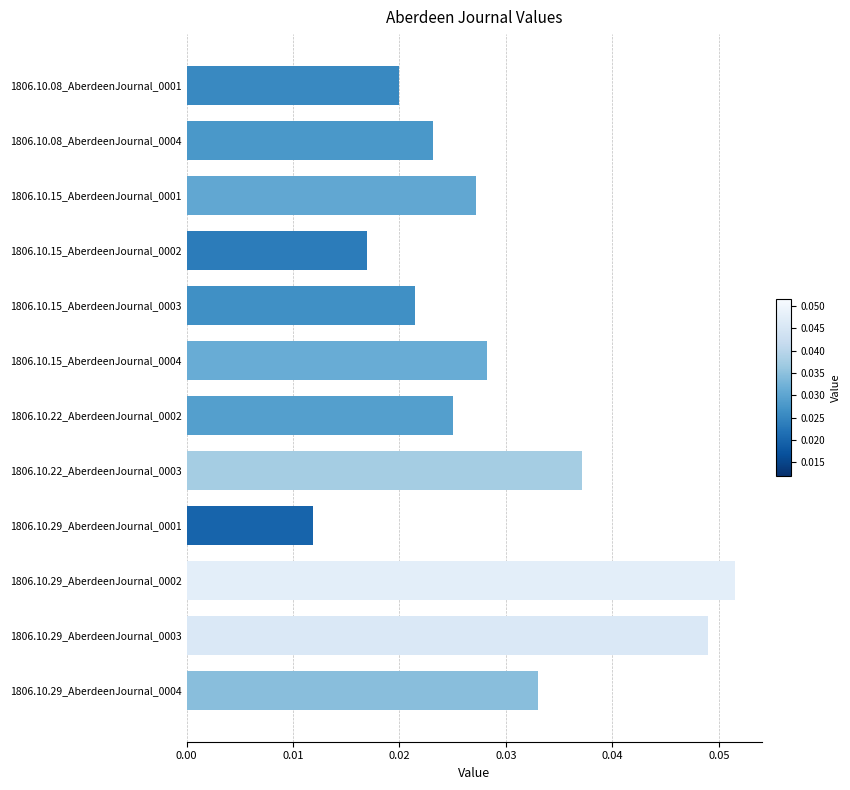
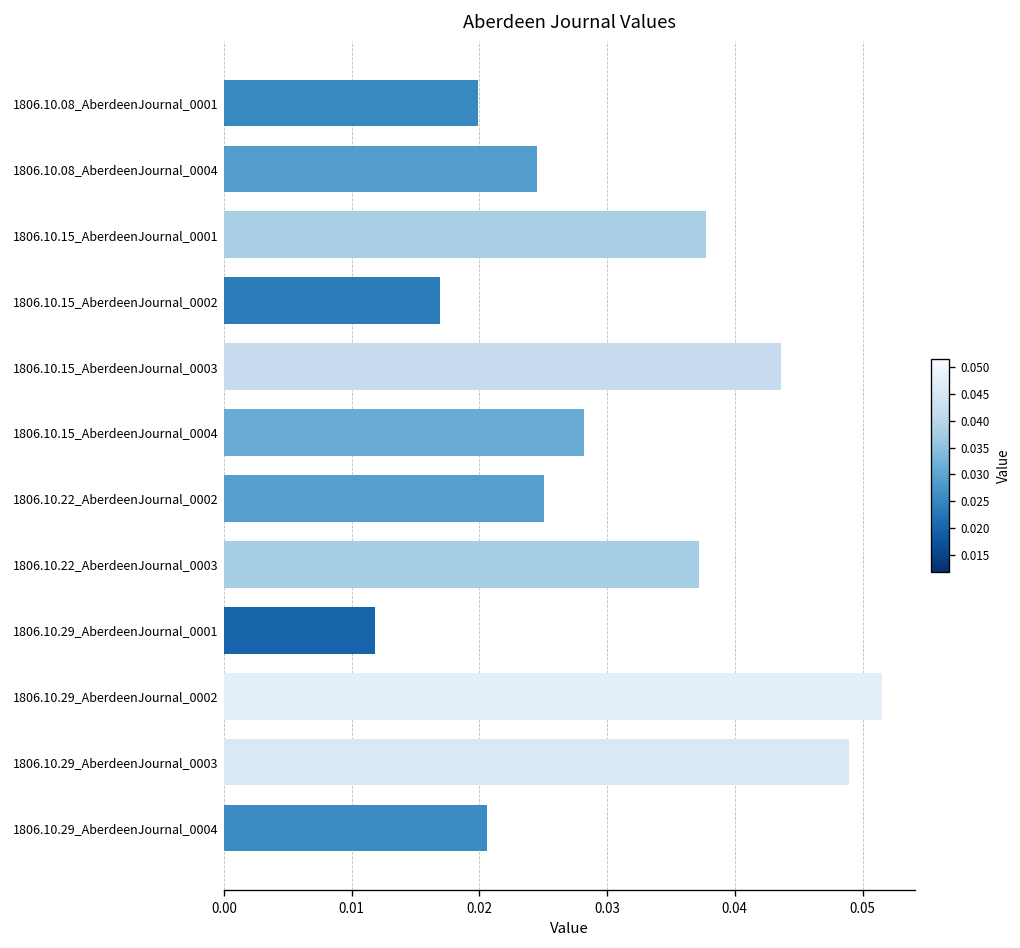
1806.10.08_AberdeenJournal_0004: 0.0232 -> 0.0245
1806.10.15_AberdeenJournal_0001: 0.0272 -> 0.0377
1806.10.15_AberdeenJournal_0003: 0.0214 -> 0.0436
1806.10.29_AberdeenJournal_0004: 0.0330 -> 0.0206
